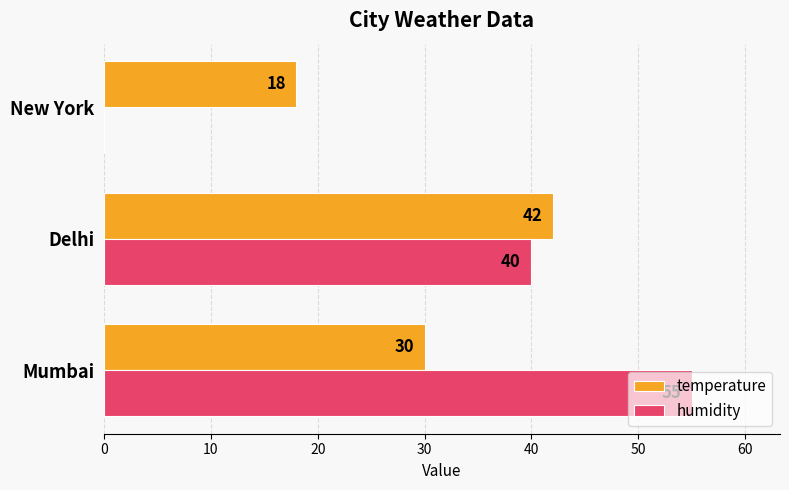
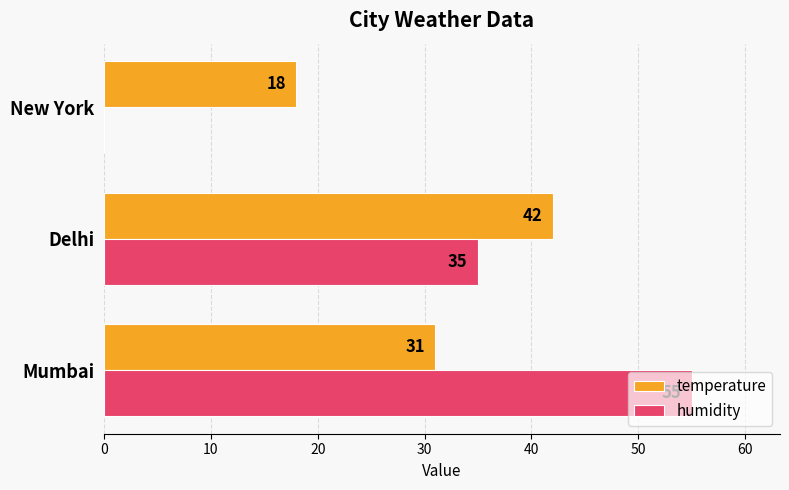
humidity, Delhi: 40 -> 35
temperature, Mumbai: 30 -> 31
